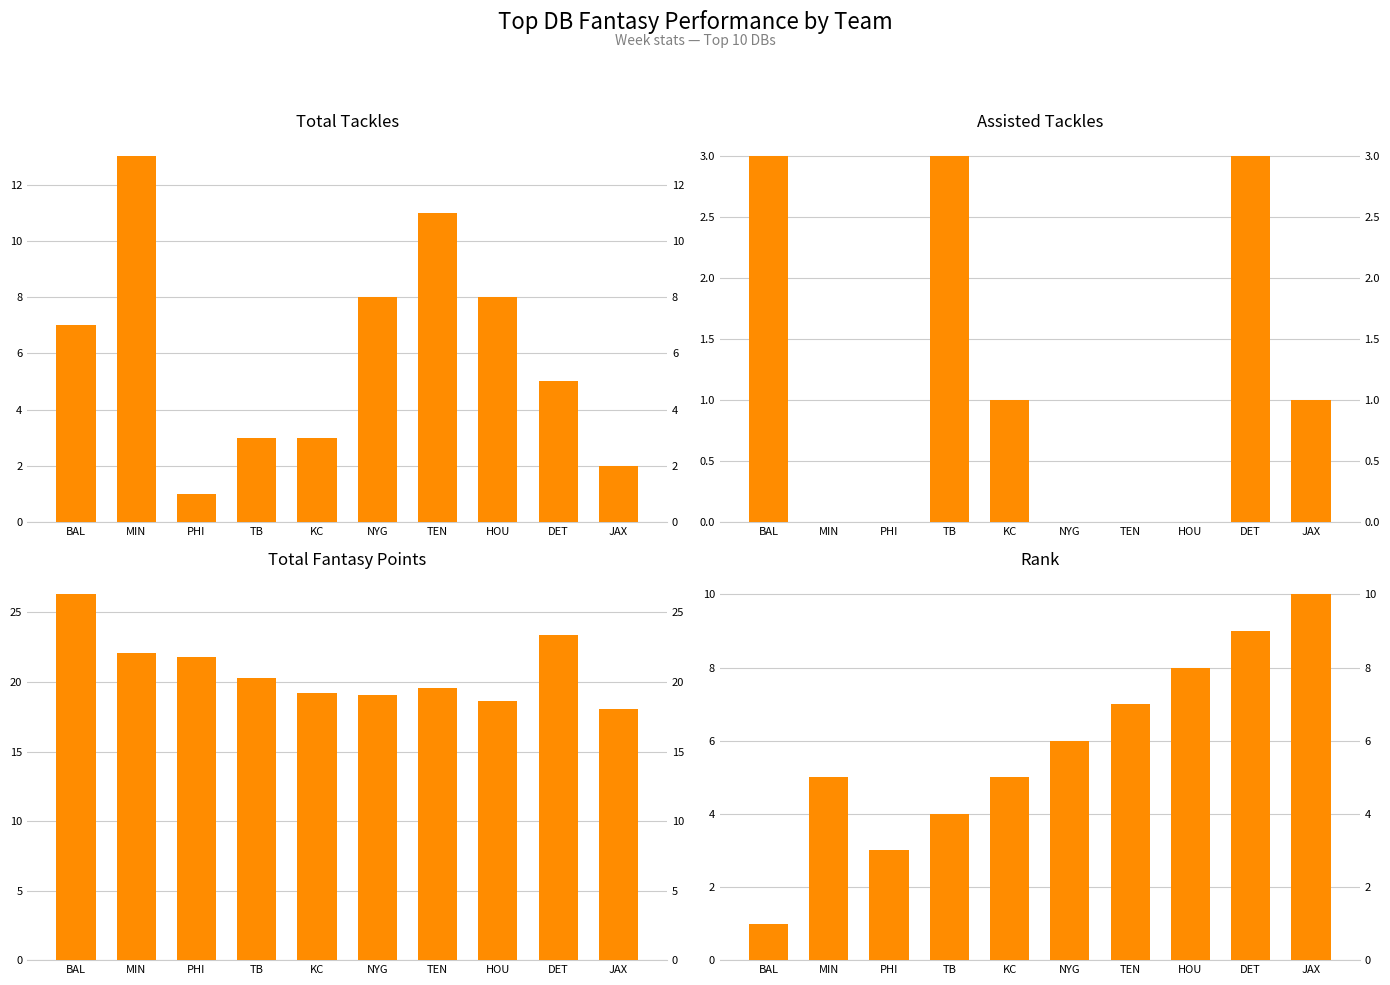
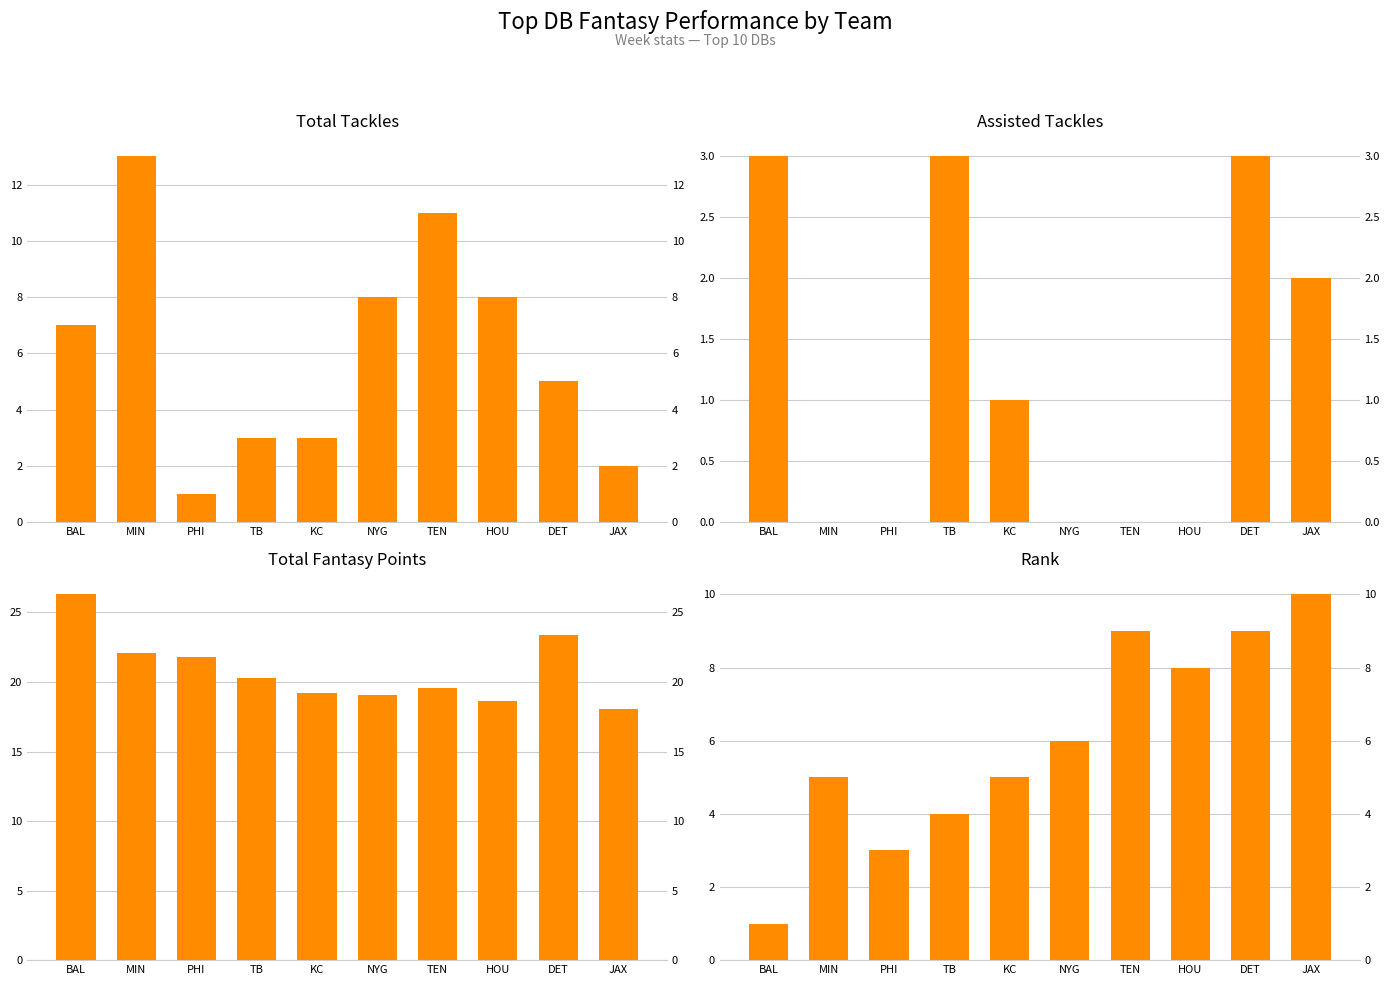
Assisted Tackles, JAX: 1 -> 2
Rank, TEN: 7 -> 9
